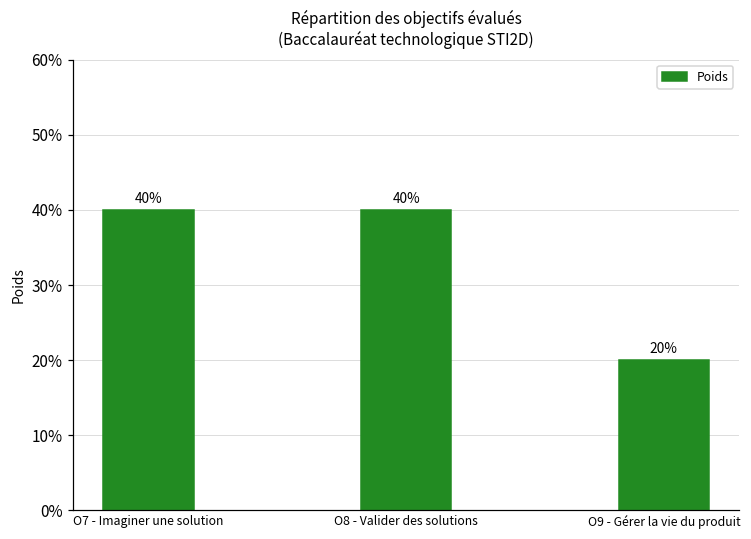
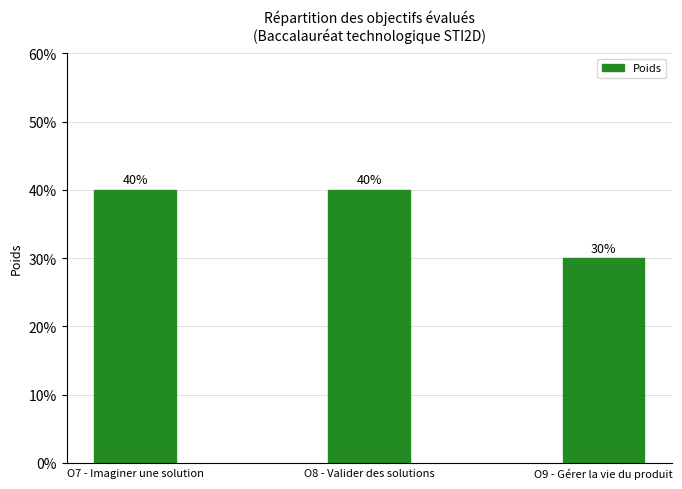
O9 - Gérer la vie du produit: 20% -> 30%
